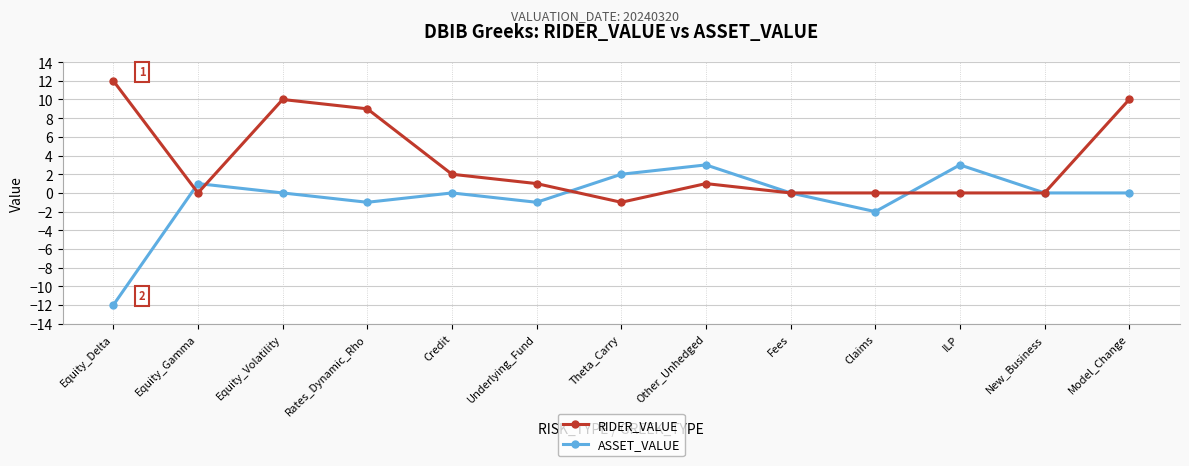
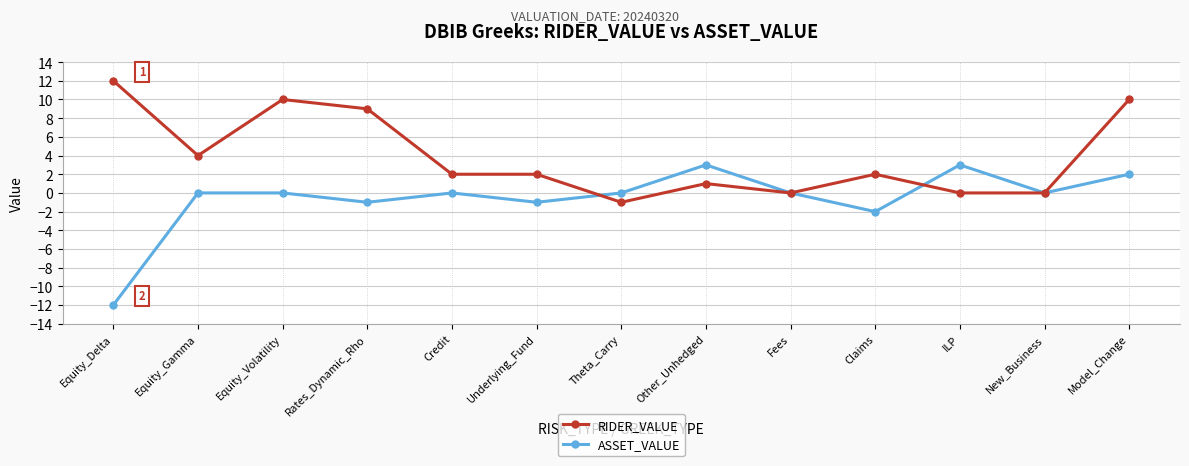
RIDER_VALUE, Equity_Gamma: 0 -> 4
ASSET_VALUE, Equity_Gamma: 1 -> 0
RIDER_VALUE, Underlying_Fund: 1 -> 2
ASSET_VALUE, Theta_Carry: 2 -> 0
RIDER_VALUE, Claims: 0 -> 2
ASSET_VALUE, Model_Change: 0 -> 2
